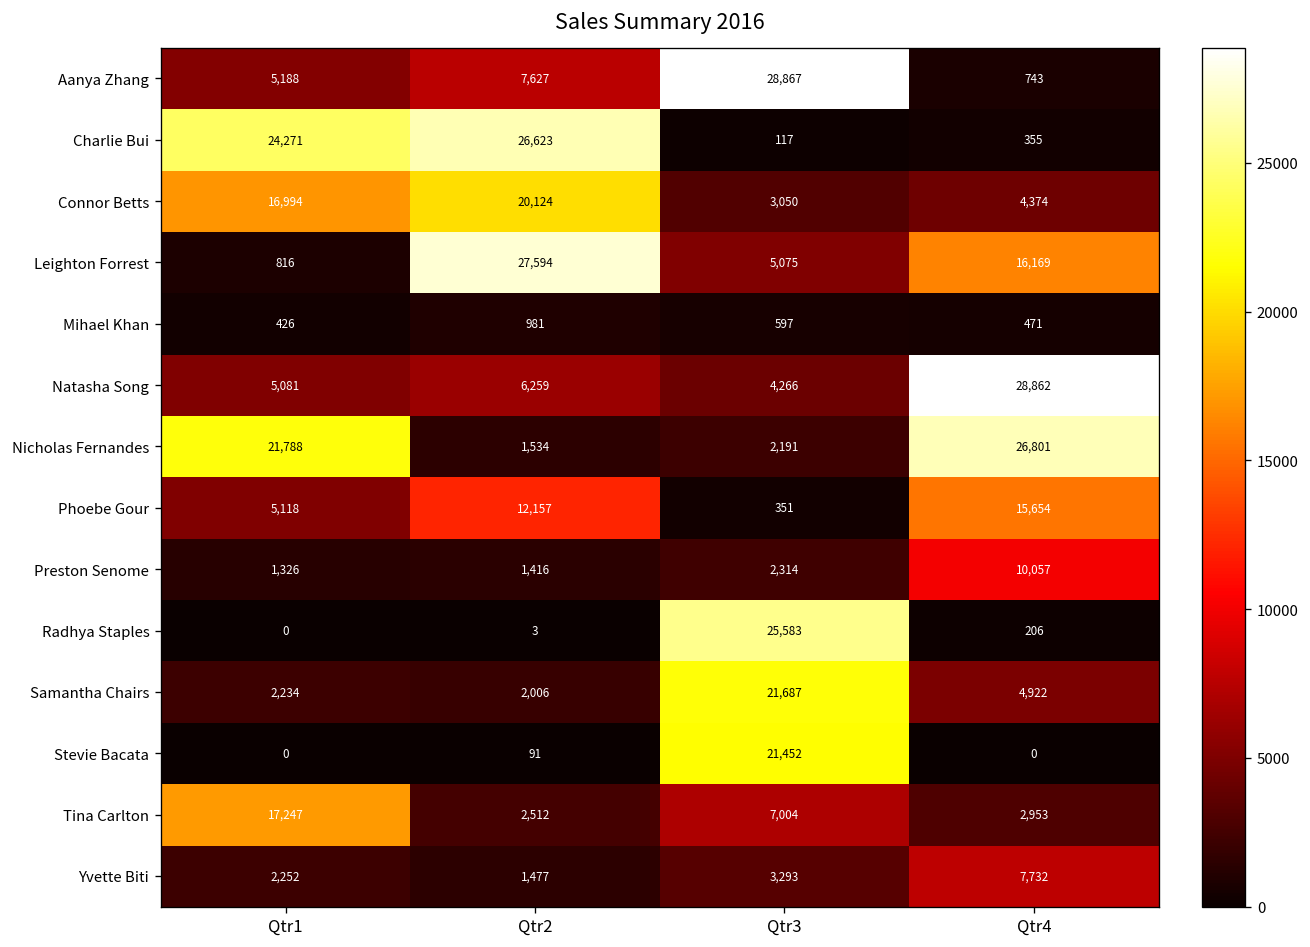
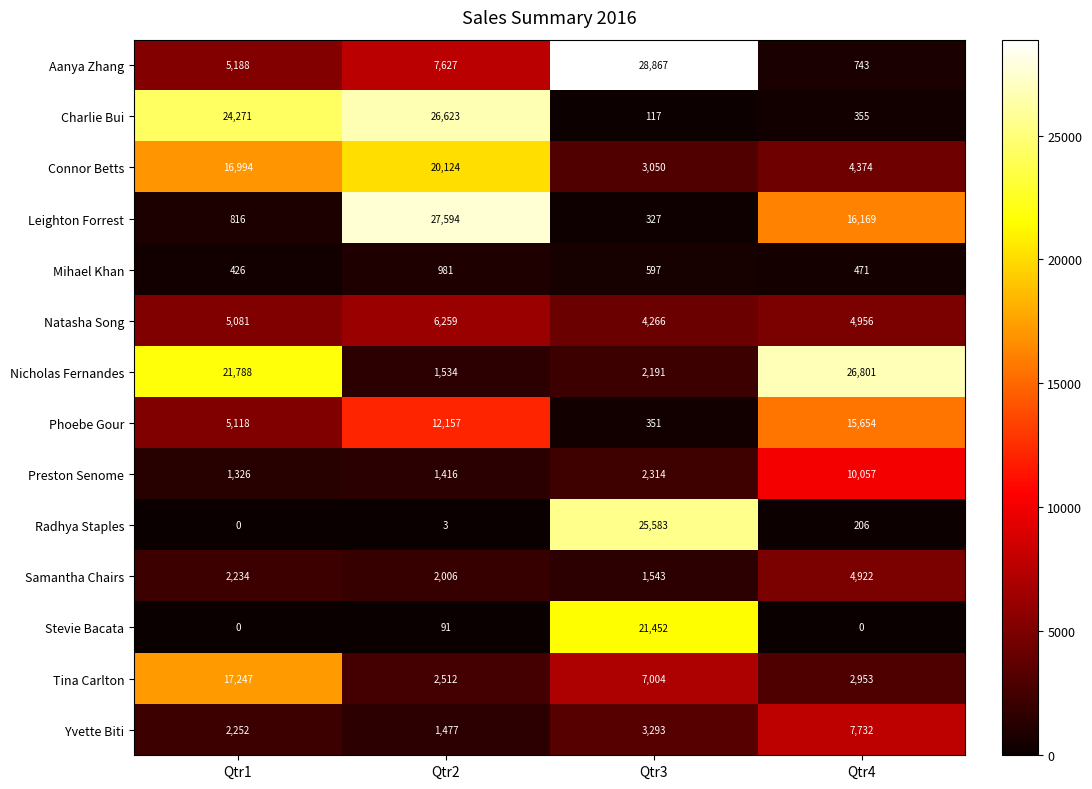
Leighton Forrest, Qtr3: 5,075 -> 327
Natasha Song, Qtr4: 28,862 -> 4,956
Samantha Chairs, Qtr3: 21,687 -> 1,543
